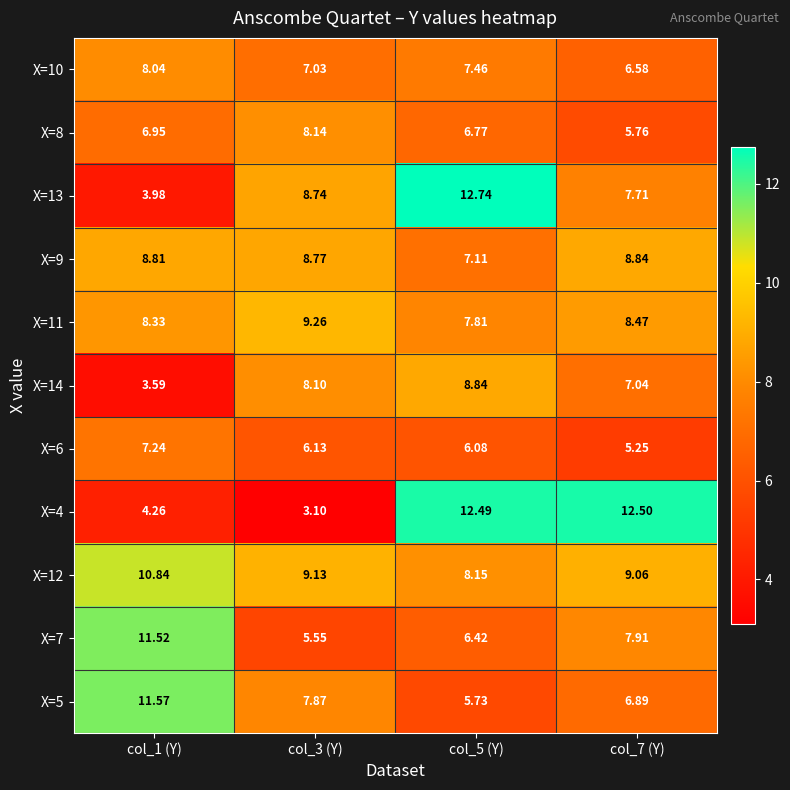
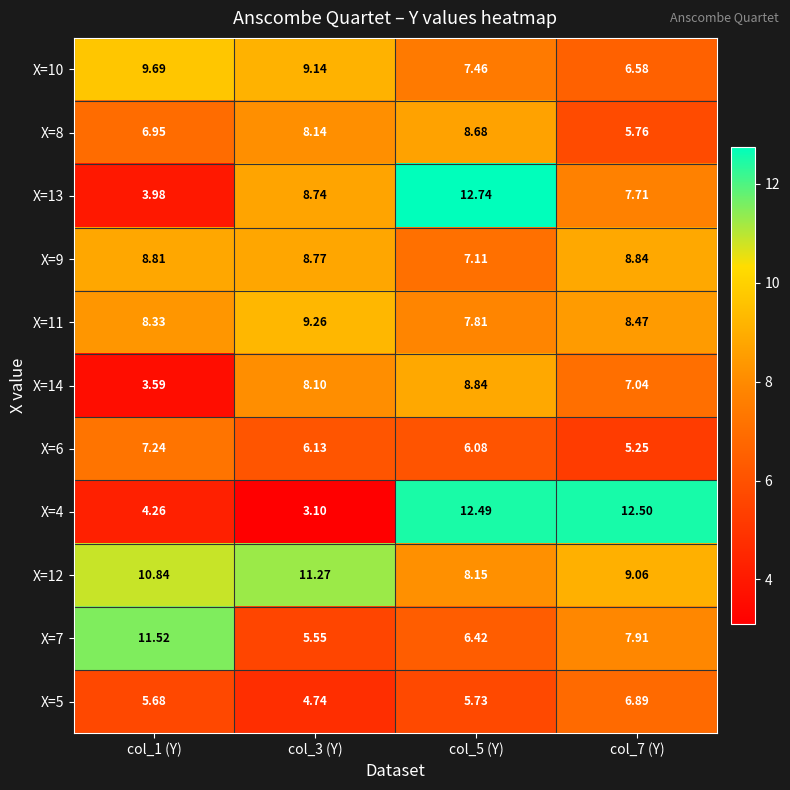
X=10, col_1 (Y): 8.04 -> 9.69
X=10, col_3 (Y): 7.03 -> 9.14
X=8, col_5 (Y): 6.77 -> 8.68
X=12, col_3 (Y): 9.13 -> 11.27
X=5, col_1 (Y): 11.57 -> 5.68
X=5, col_3 (Y): 7.87 -> 4.74
